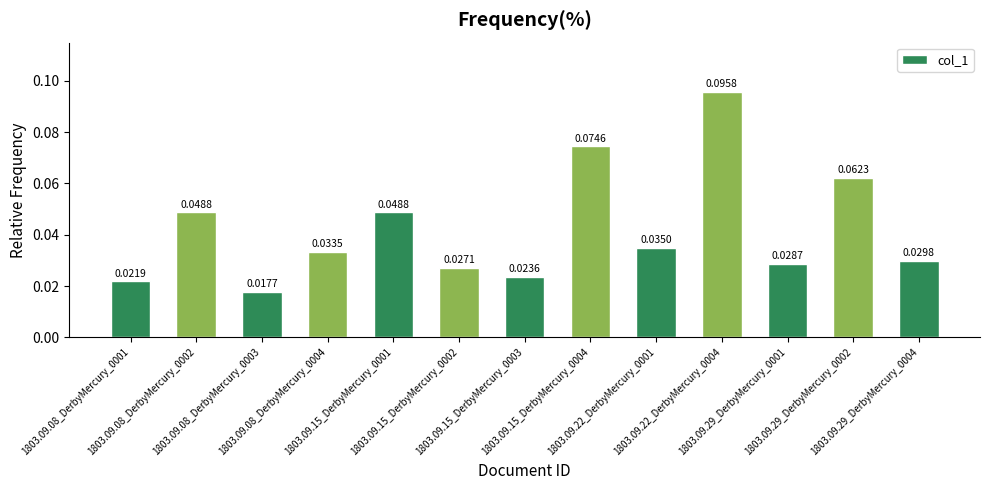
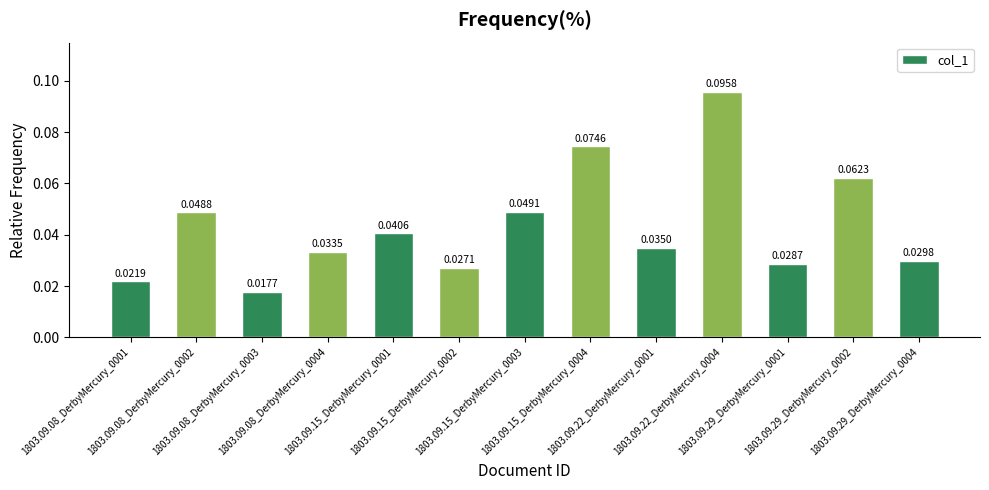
1803.09.15_DerbyMercury_0001: 0.0488 -> 0.0406
1803.09.15_DerbyMercury_0003: 0.0236 -> 0.0491
